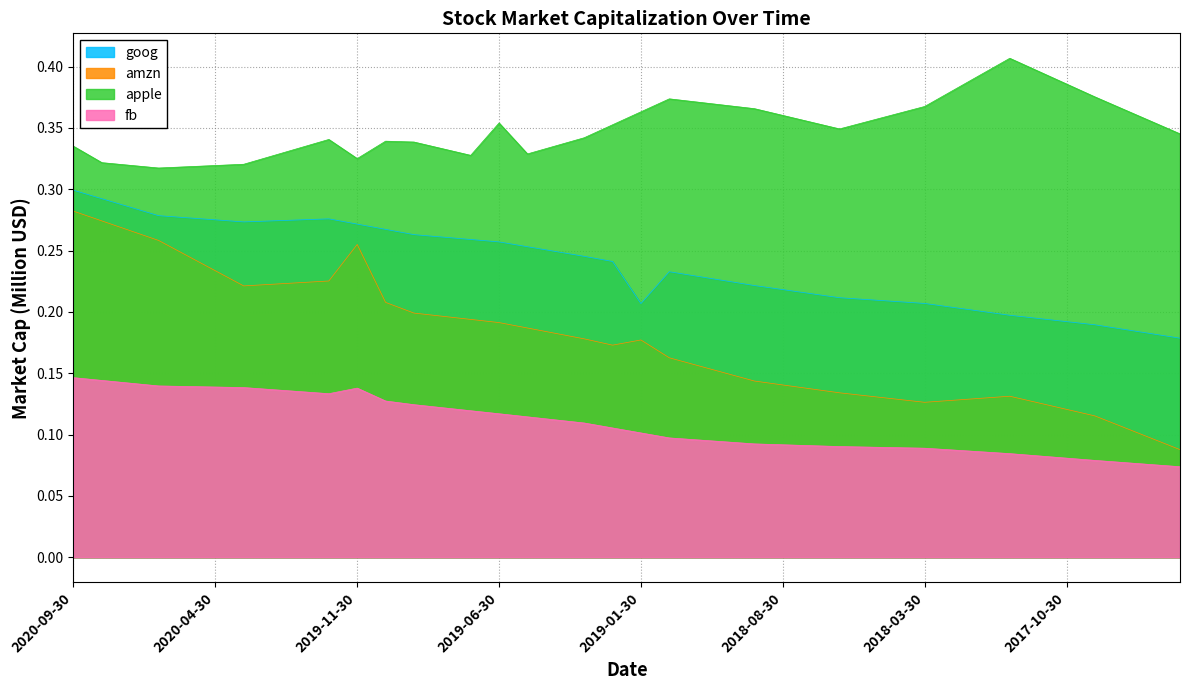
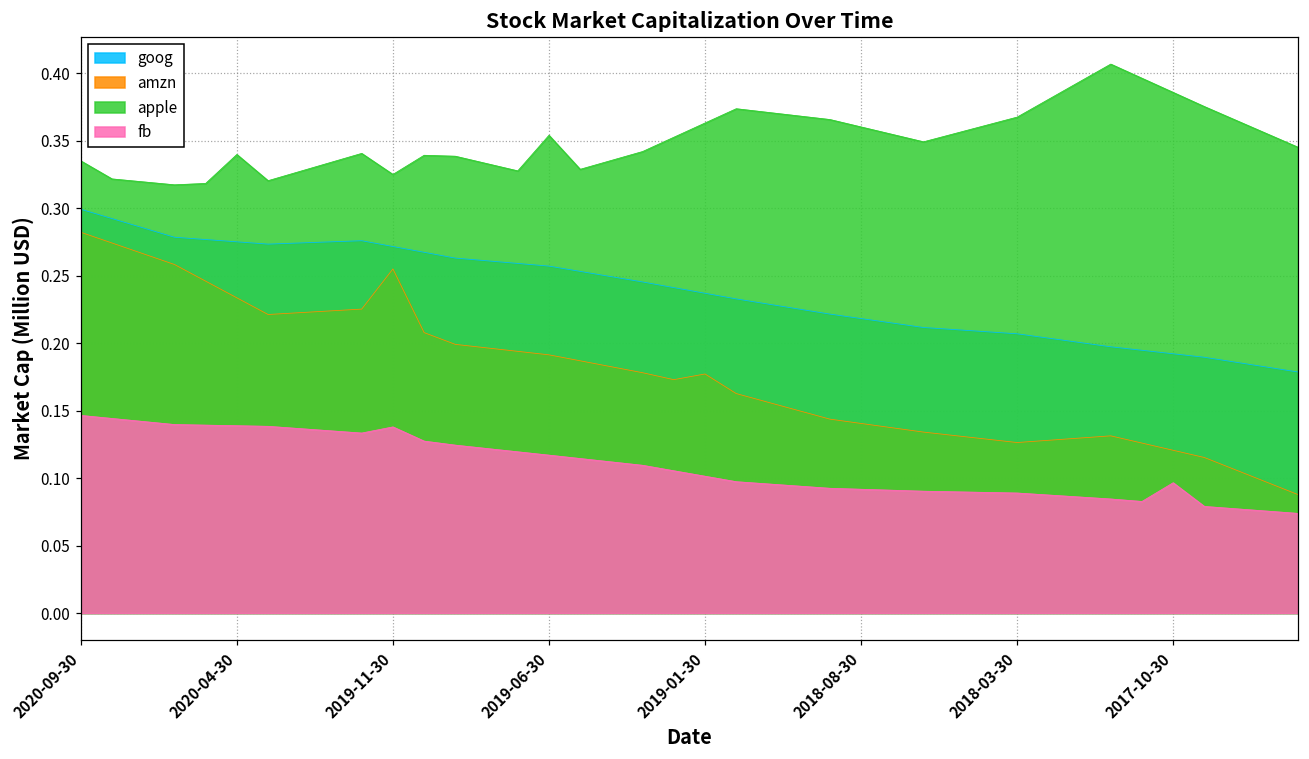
apple, 2020-04-30: 0.319 -> 0.340
goog, 2019-01-30: 0.207 -> 0.237
fb, 2017-10-30: 0.081 -> 0.097
